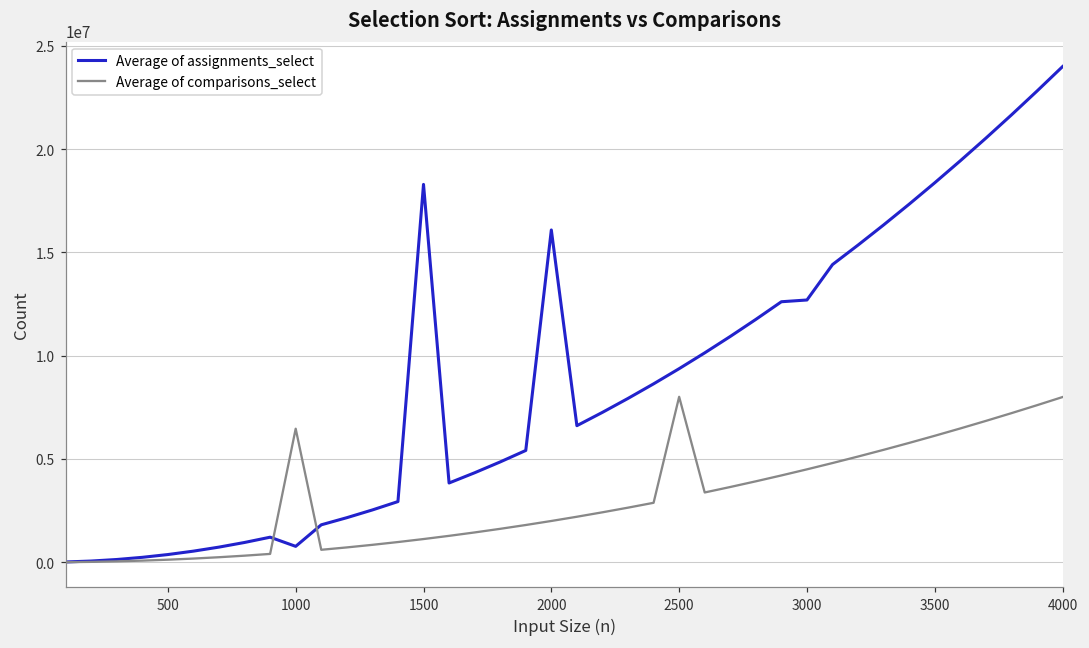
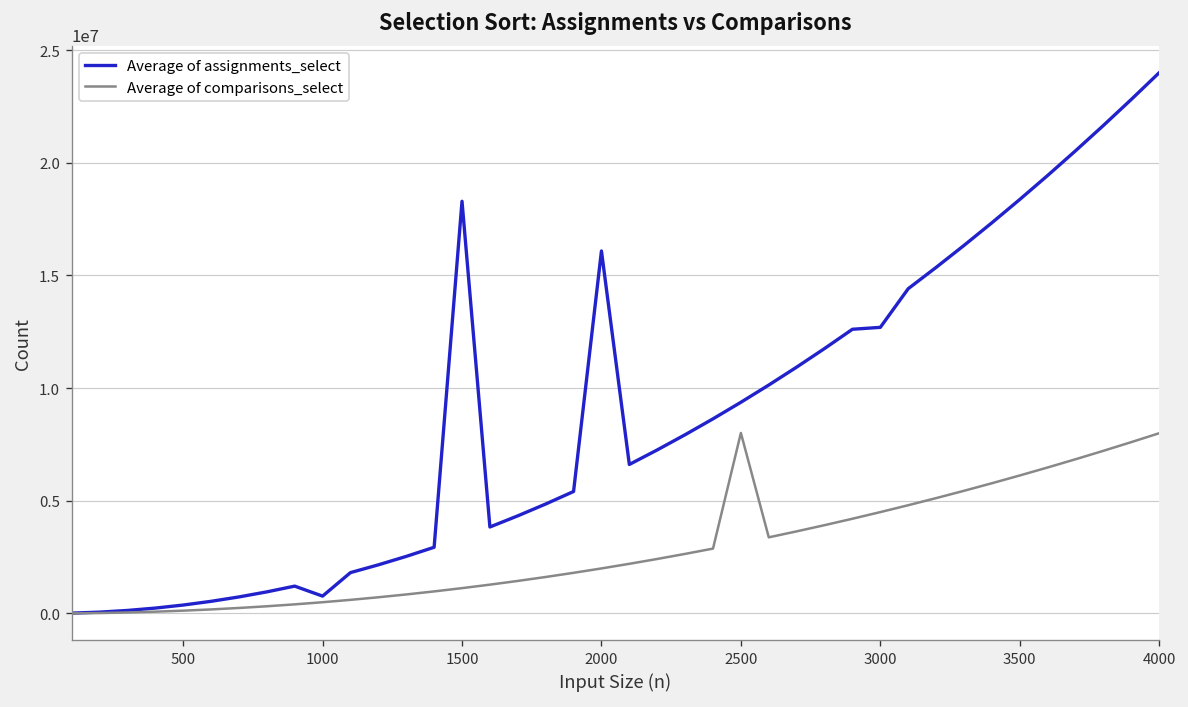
Average of comparisons_select, 1000: 6500000 -> 500000
